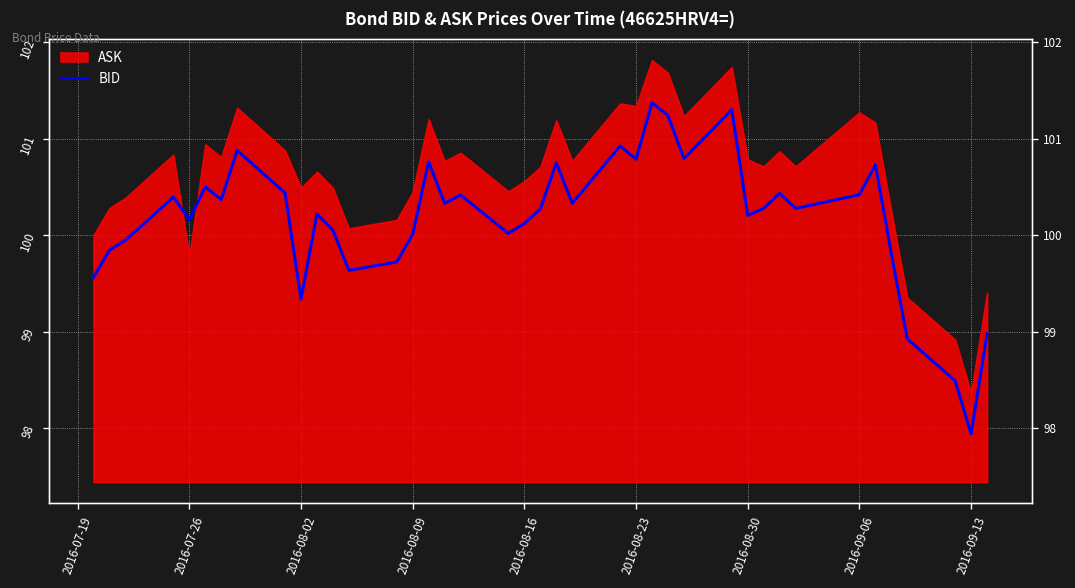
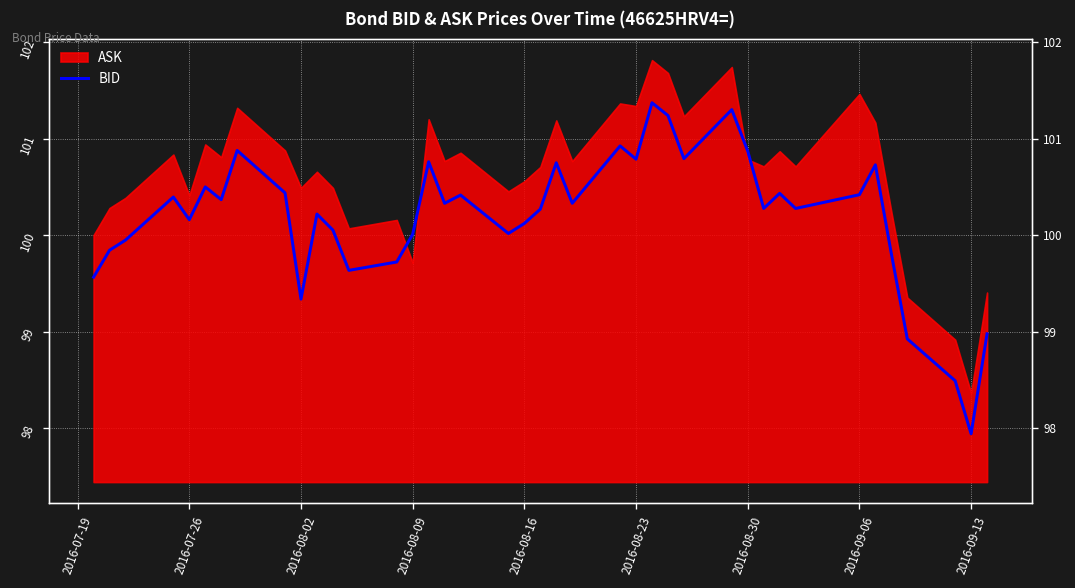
ASK, 2016-07-26: 99.8 -> 100.4
ASK, 2016-08-09: 100.4 -> 99.7
BID, 2016-08-30: 100.2 -> 100.9
ASK, 2016-09-06: 101.3 -> 101.5
